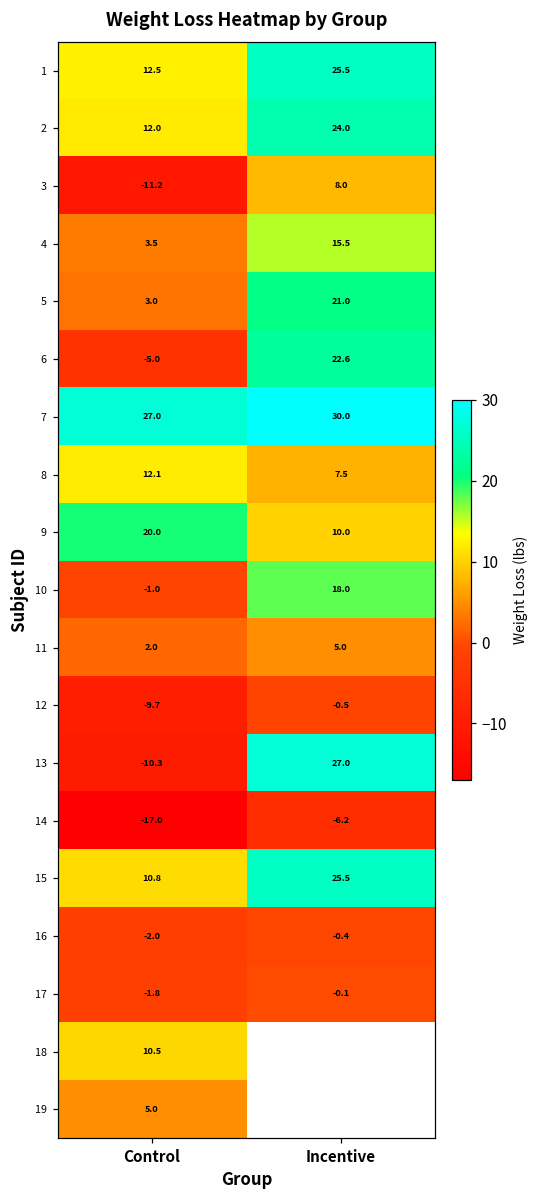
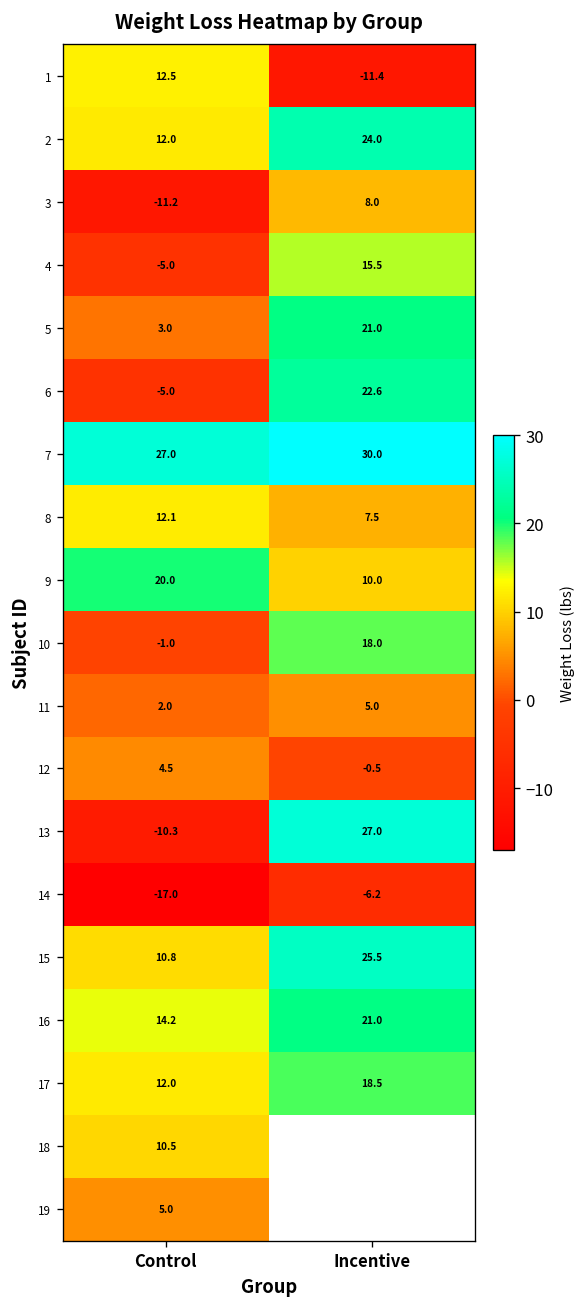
1, Incentive: 25.5 -> -11.4
4, Control: 3.5 -> -5.0
12, Control: -9.7 -> 4.5
16, Control: -2.0 -> 14.2
16, Incentive: -0.4 -> 21.0
17, Control: -1.8 -> 12.0
17, Incentive: -0.1 -> 18.5
